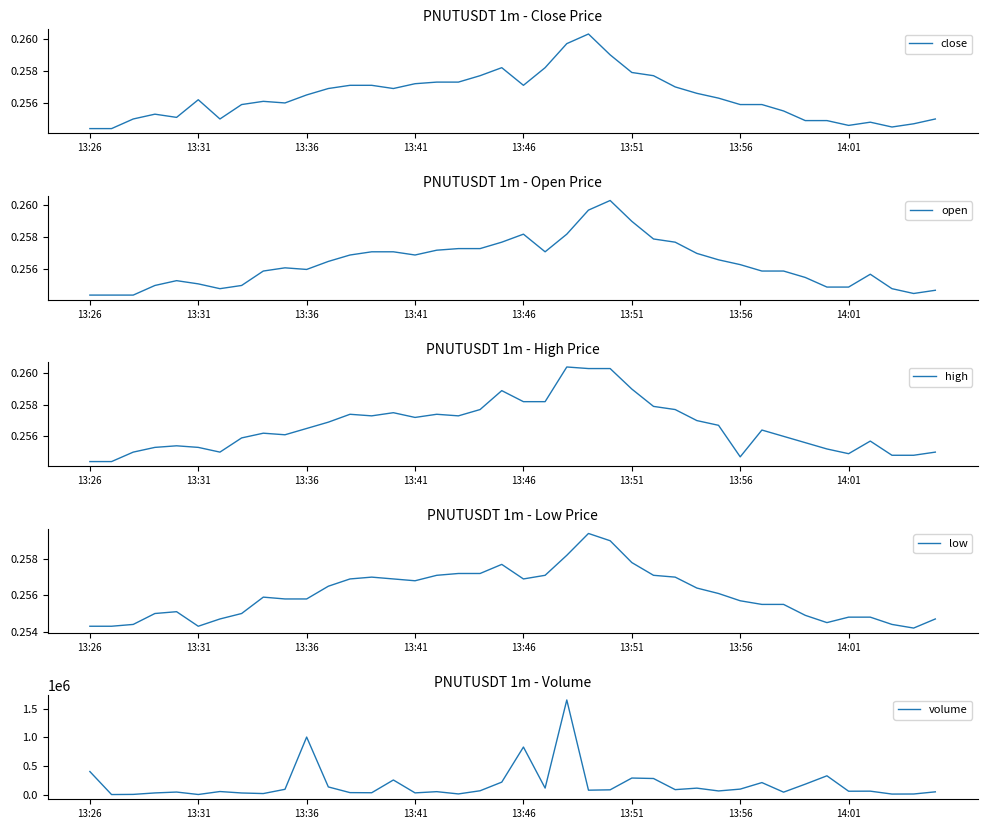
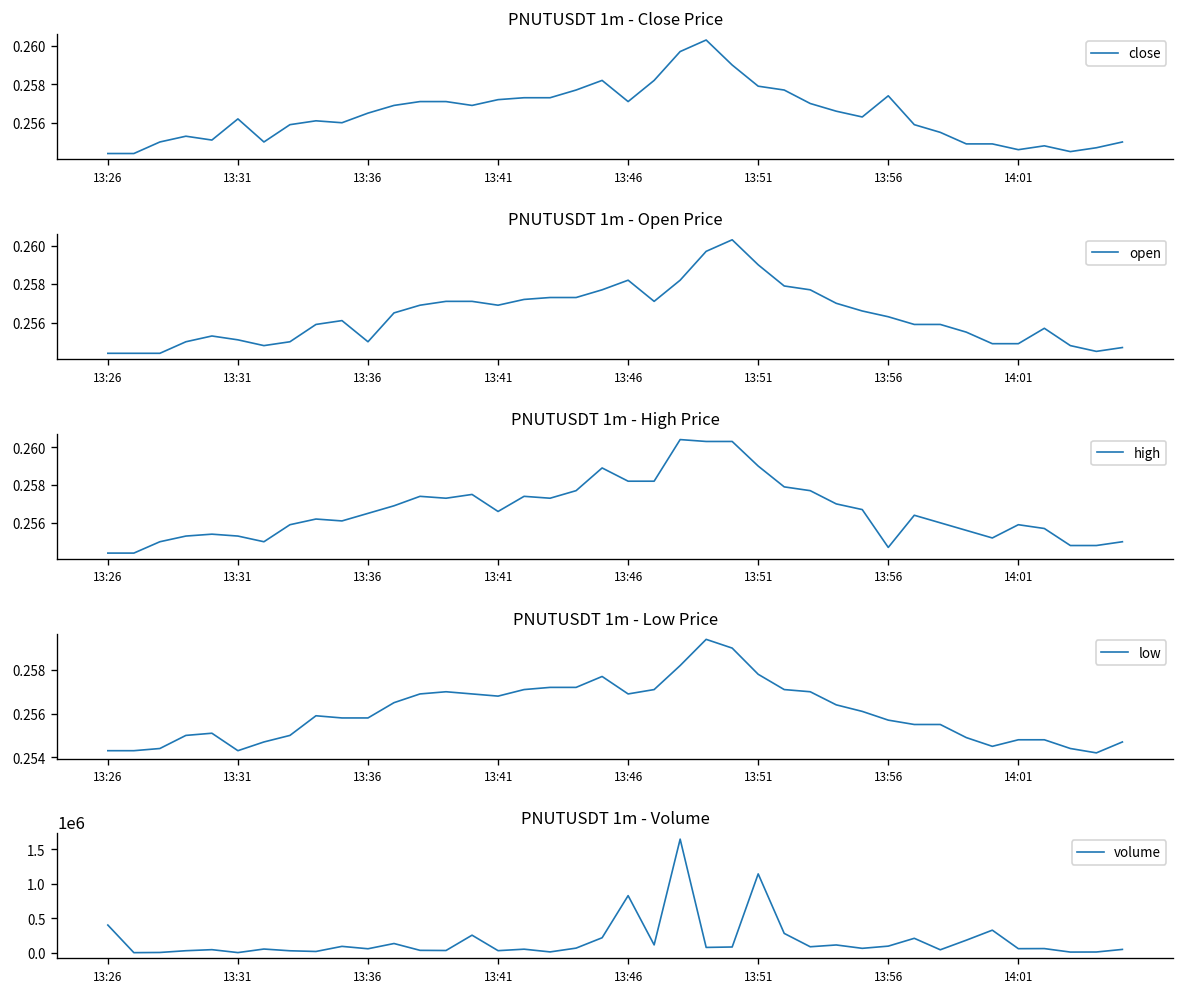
PNUTUSDT 1m - Close Price, 13:56: 0.2559 -> 0.2574
PNUTUSDT 1m - Open Price, 13:36: 0.256 -> 0.255
PNUTUSDT 1m - High Price, 13:41: 0.2572 -> 0.2566
PNUTUSDT 1m - High Price, 14:01: 0.2549 -> 0.2559
PNUTUSDT 1m - Volume, 13:36: 1000000 -> 100000
PNUTUSDT 1m - Volume, 13:51: 300000 -> 1100000
